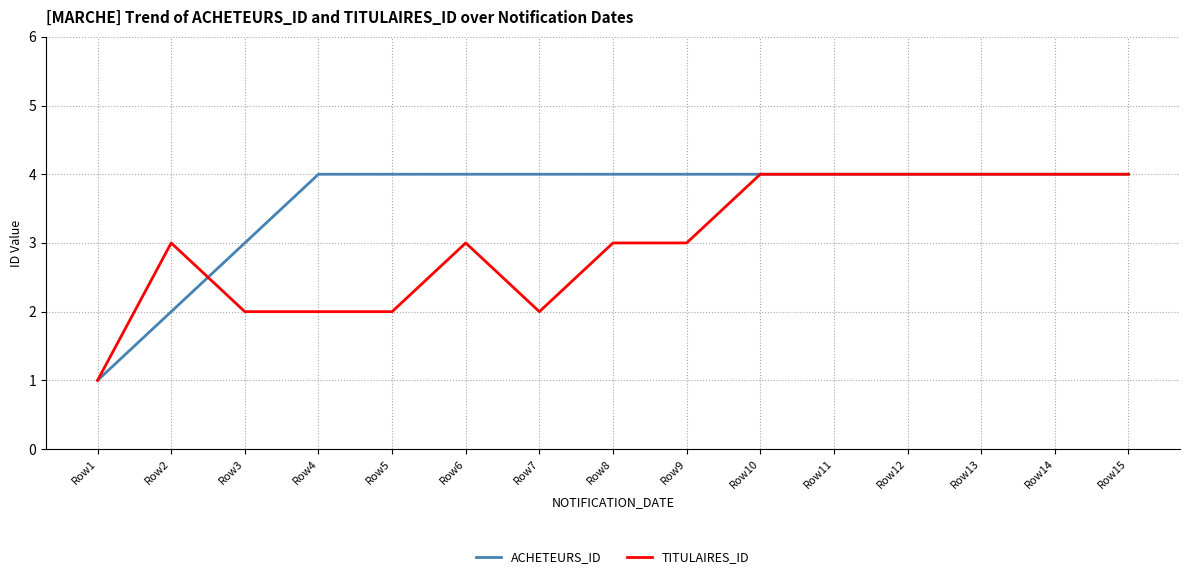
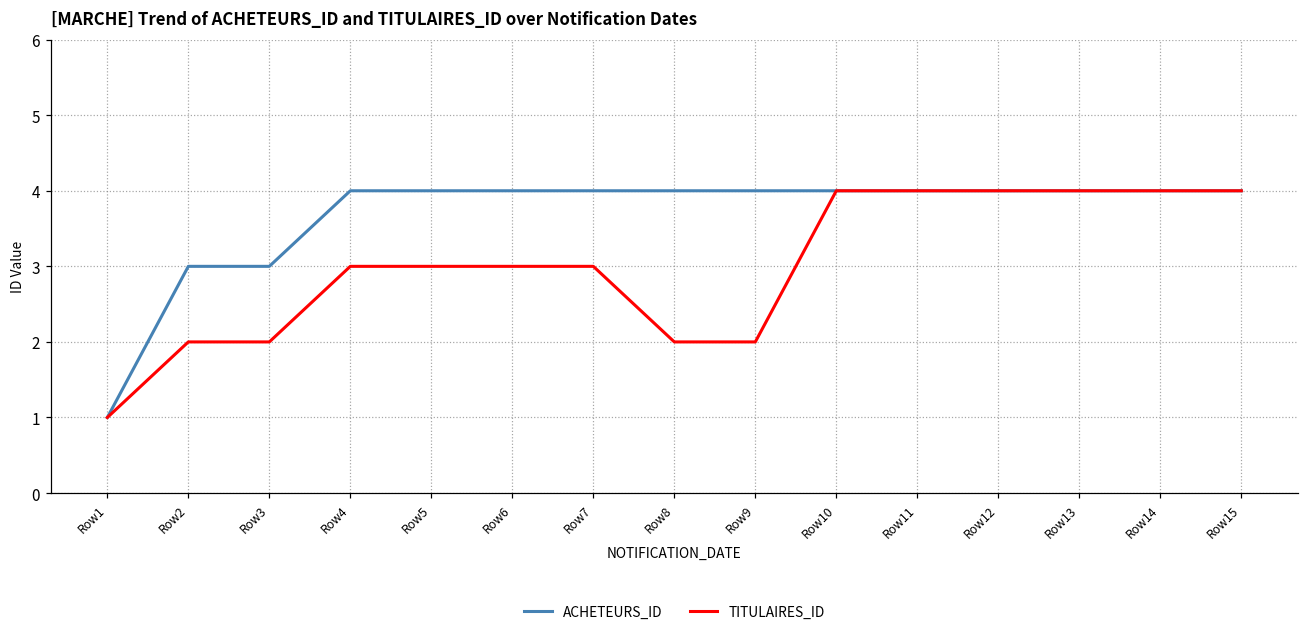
ACHETEURS_ID, Row2: 2 -> 3
TITULAIRES_ID, Row2: 3 -> 2
TITULAIRES_ID, Row4: 2 -> 3
TITULAIRES_ID, Row5: 2 -> 3
TITULAIRES_ID, Row7: 2 -> 3
TITULAIRES_ID, Row8: 3 -> 2
TITULAIRES_ID, Row9: 3 -> 2
